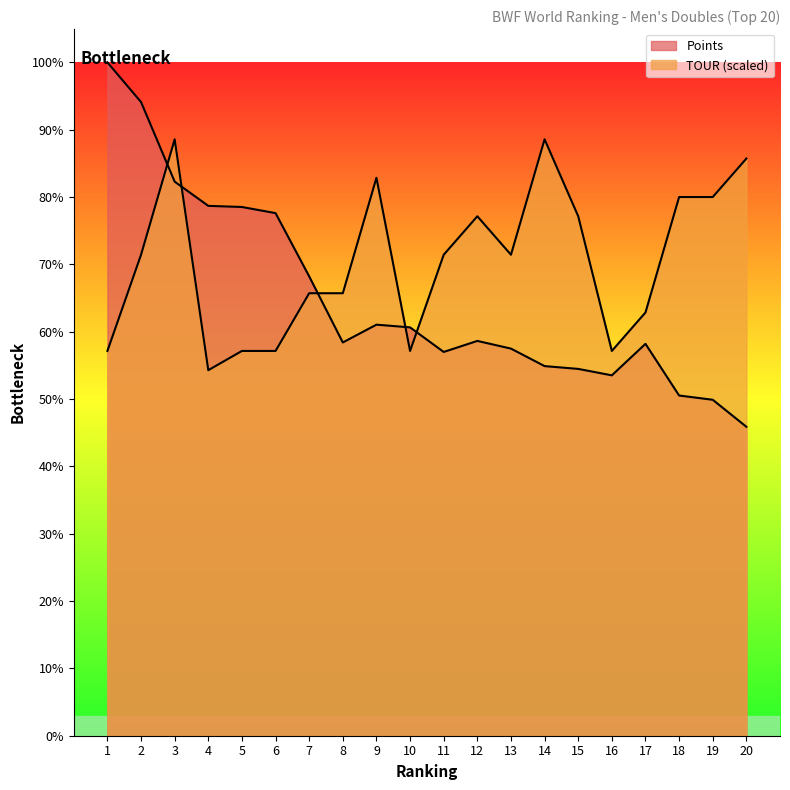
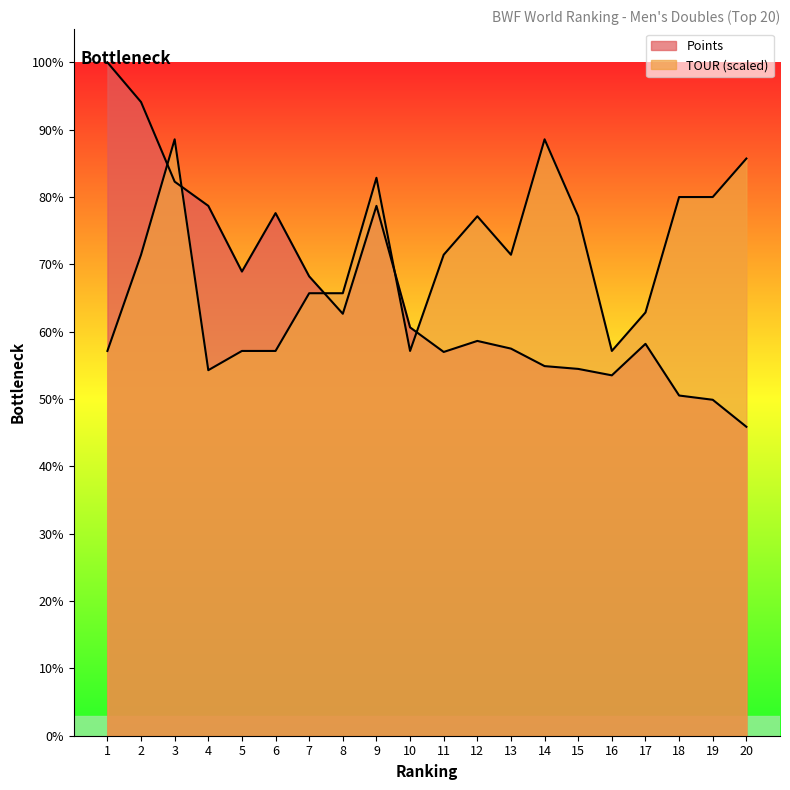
Points, 5: 79% -> 69%
Points, 8: 58% -> 63%
Points, 9: 61% -> 79%
